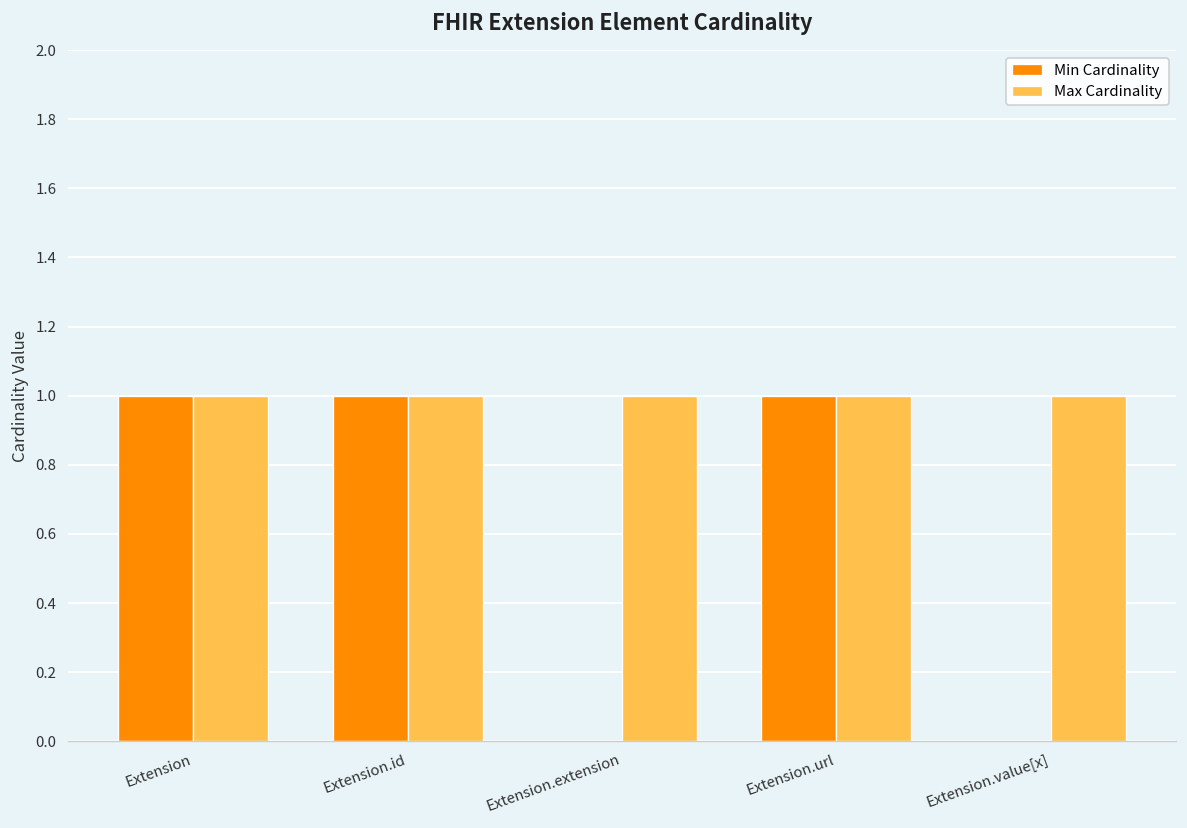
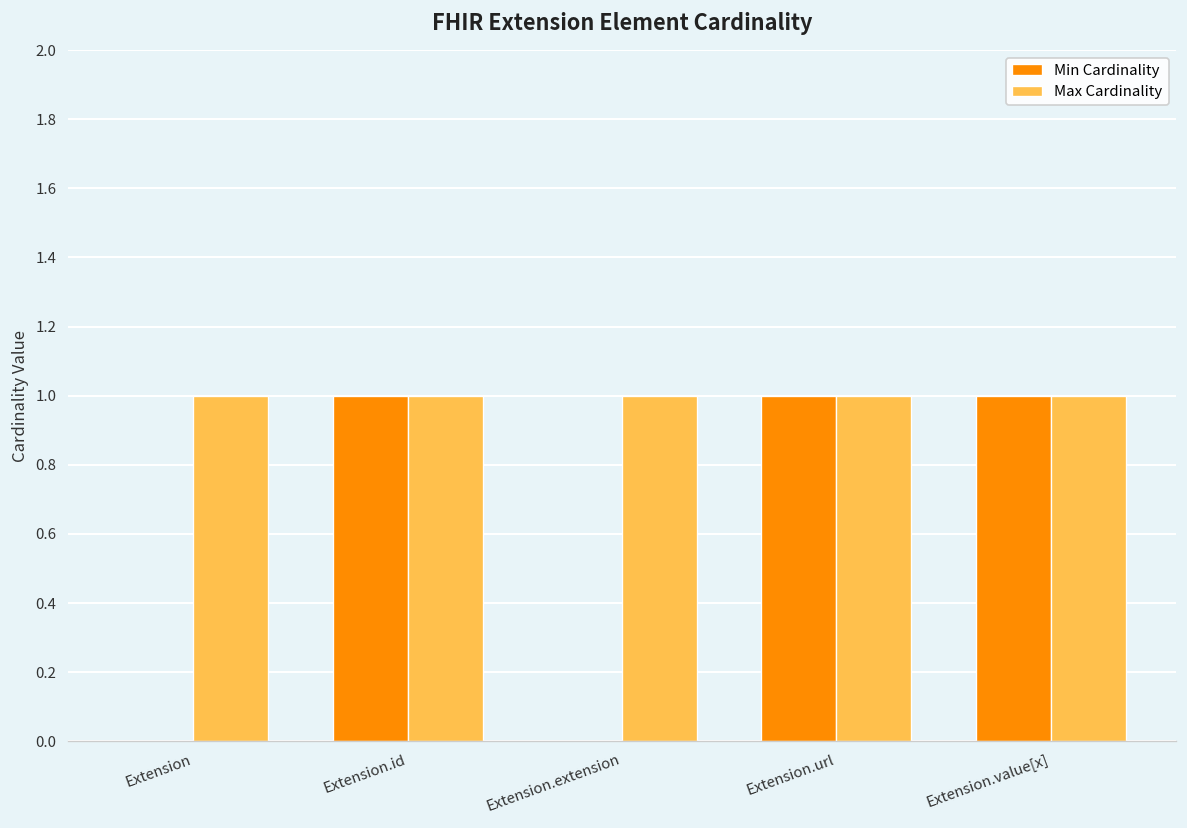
Min Cardinality, Extension: 1 -> 0
Min Cardinality, Extension.value[x]: 0 -> 1
